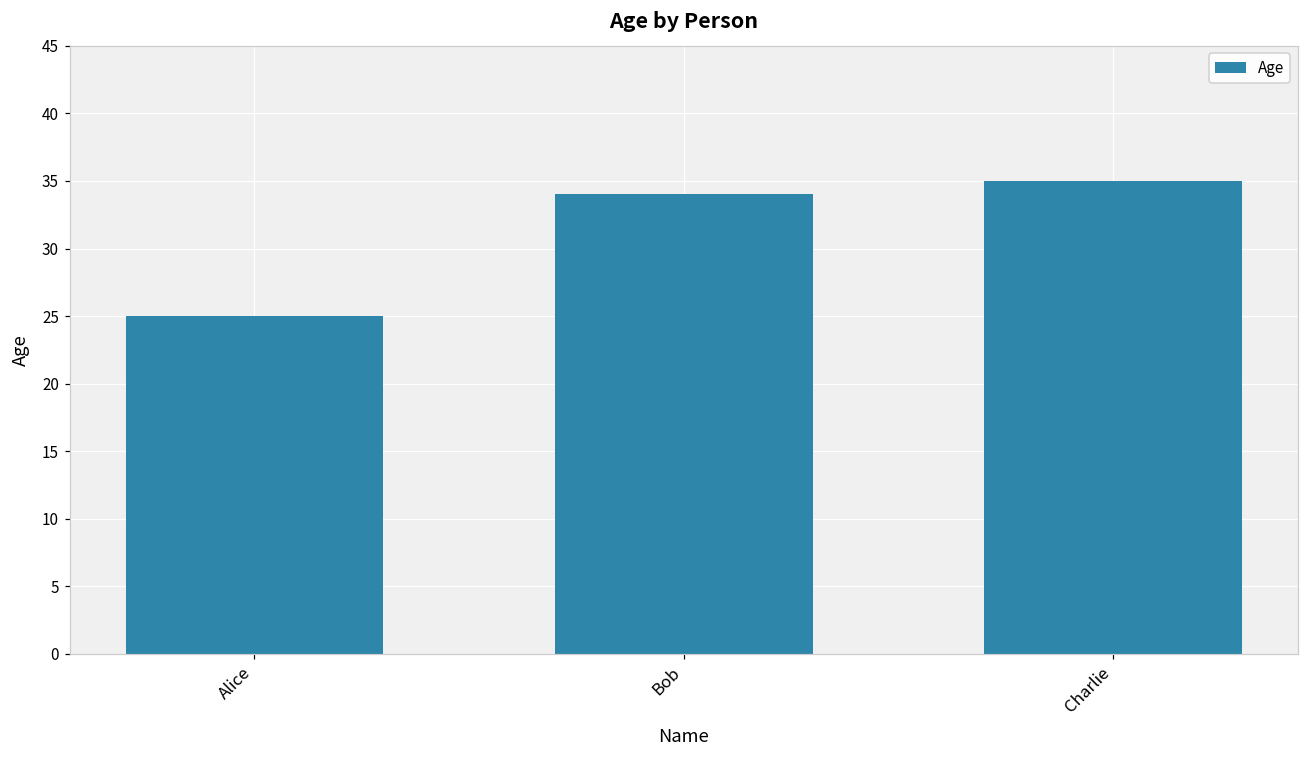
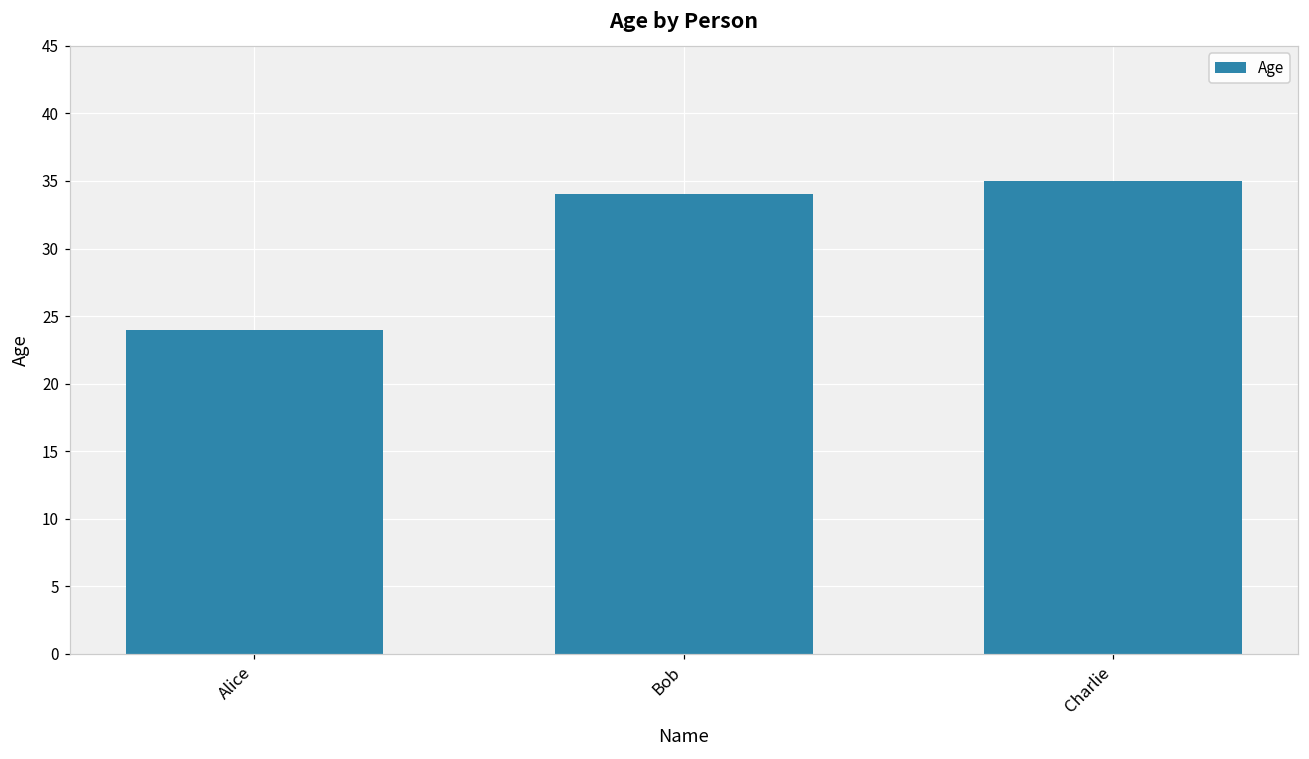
Alice: 25 -> 24
